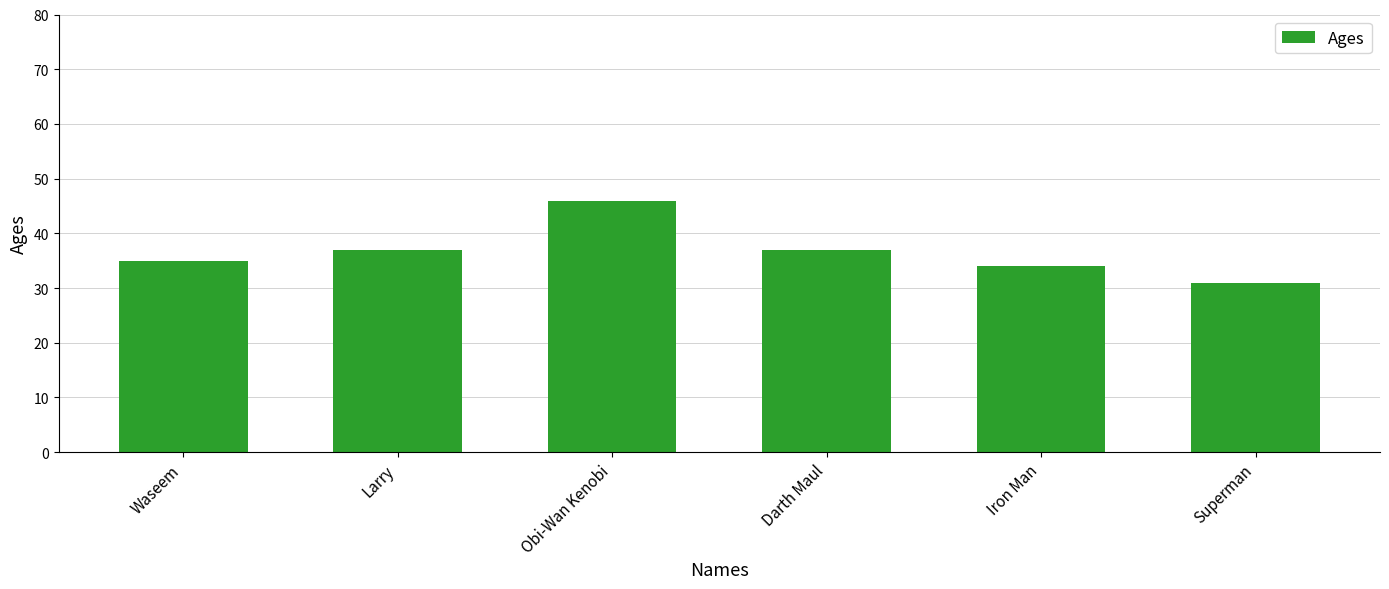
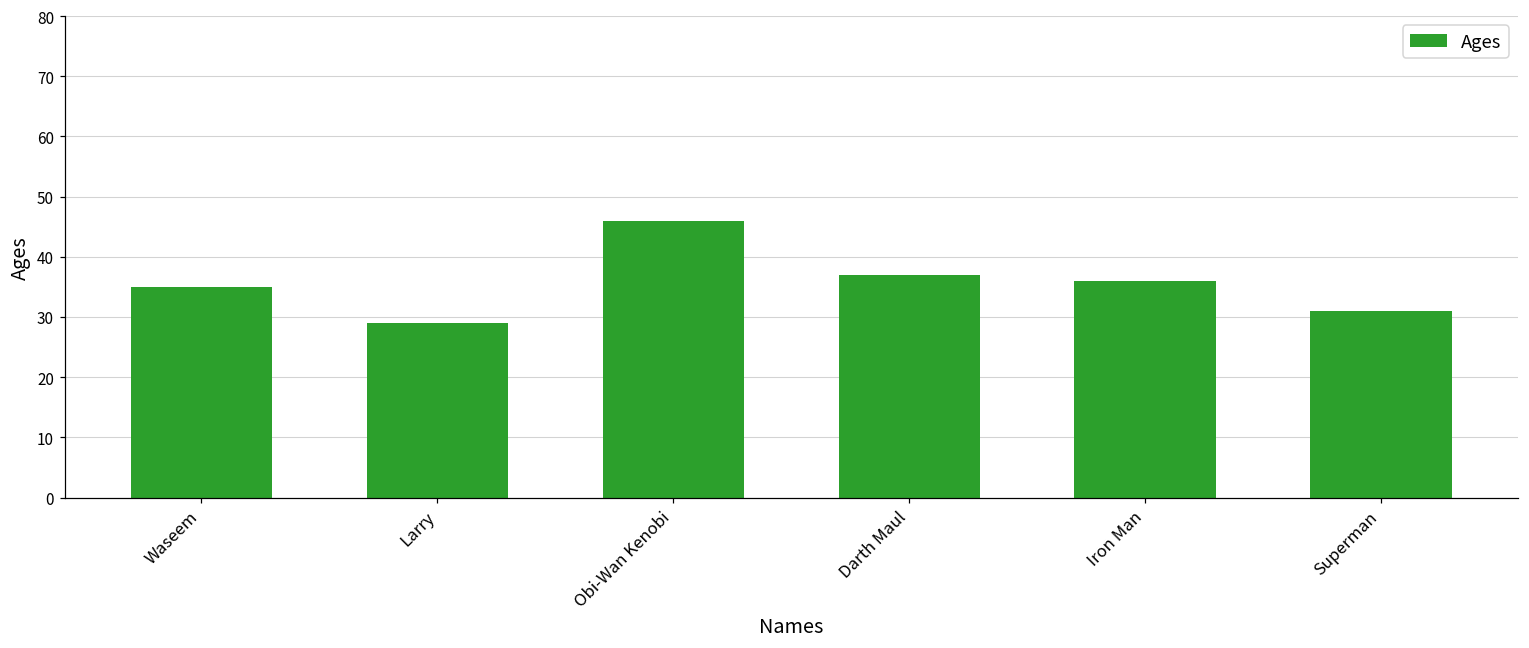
Larry: 37 -> 29
Iron Man: 34 -> 36
